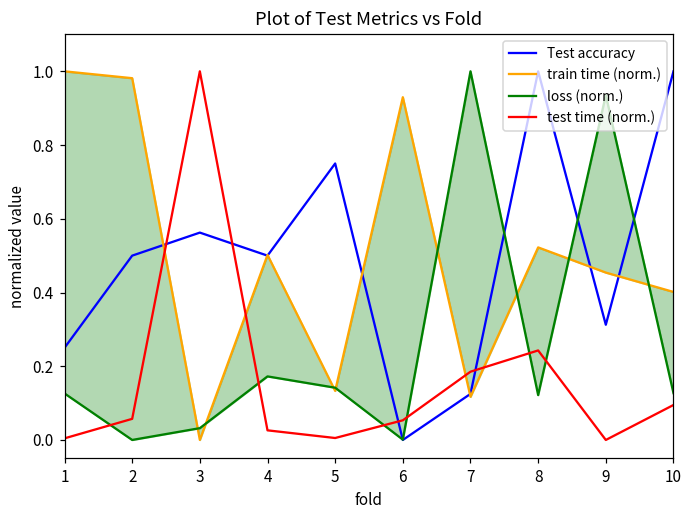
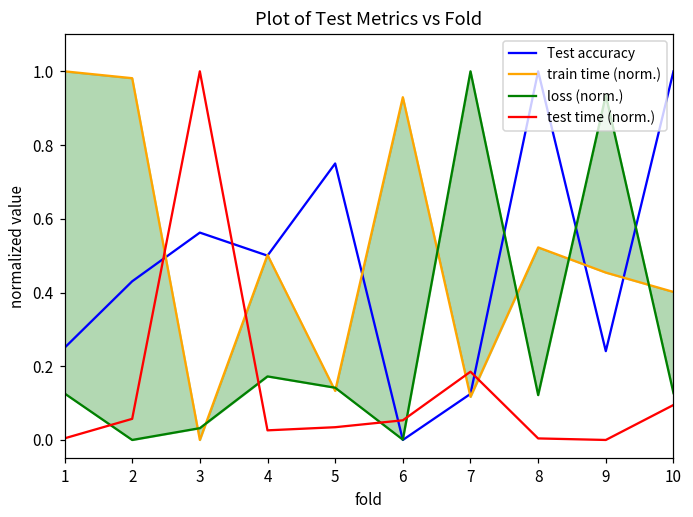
Test accuracy, 2: 0.50 -> 0.43
test time (norm.), 5: 0.01 -> 0.03
test time (norm.), 8: 0.24 -> 0.00
Test accuracy, 9: 0.31 -> 0.24
